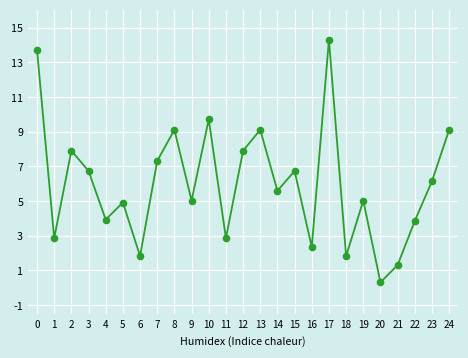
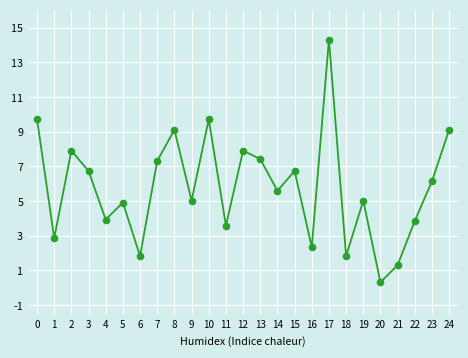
0: 13.7 -> 9.7
11: 2.9 -> 3.6
13: 9.1 -> 7.4
